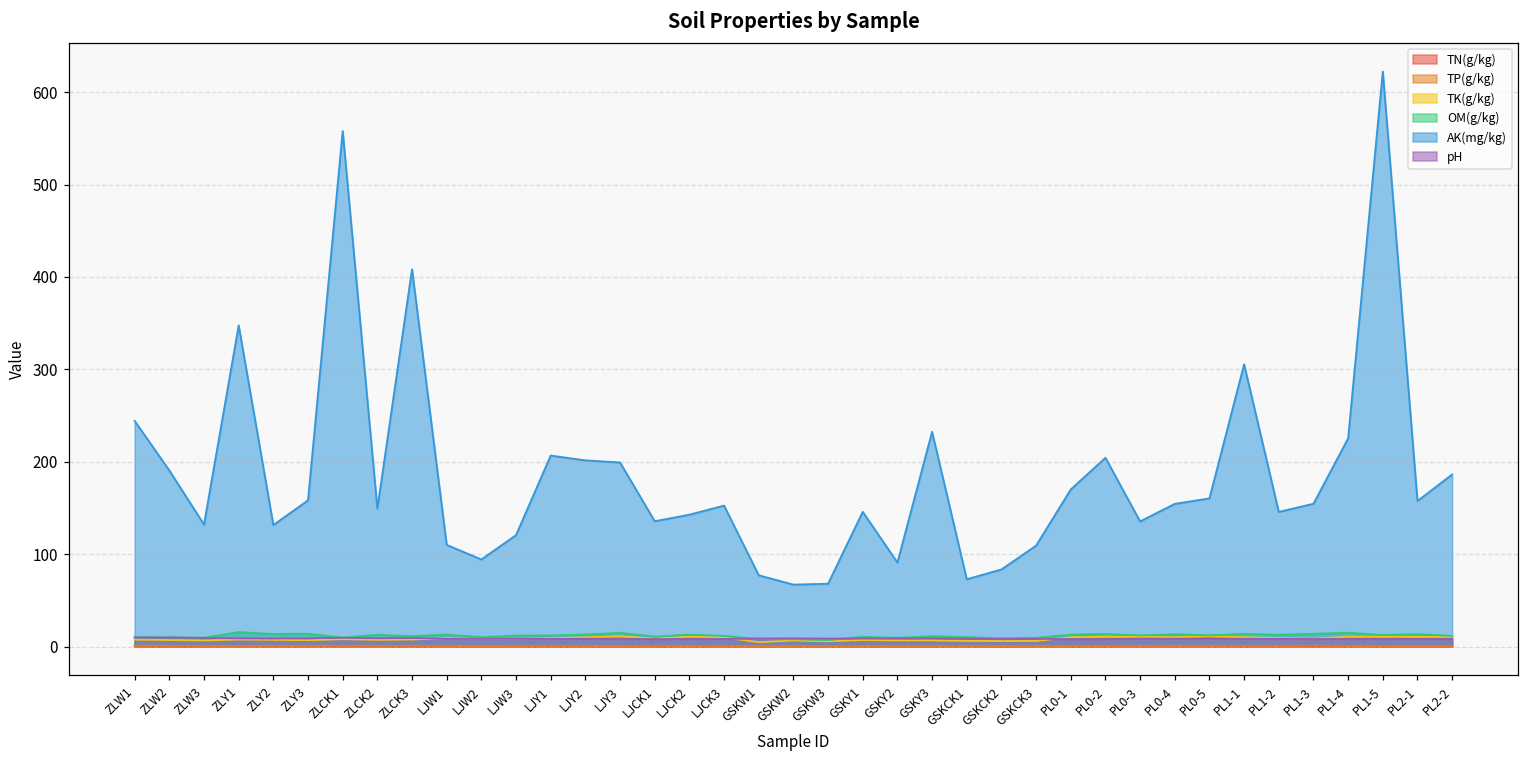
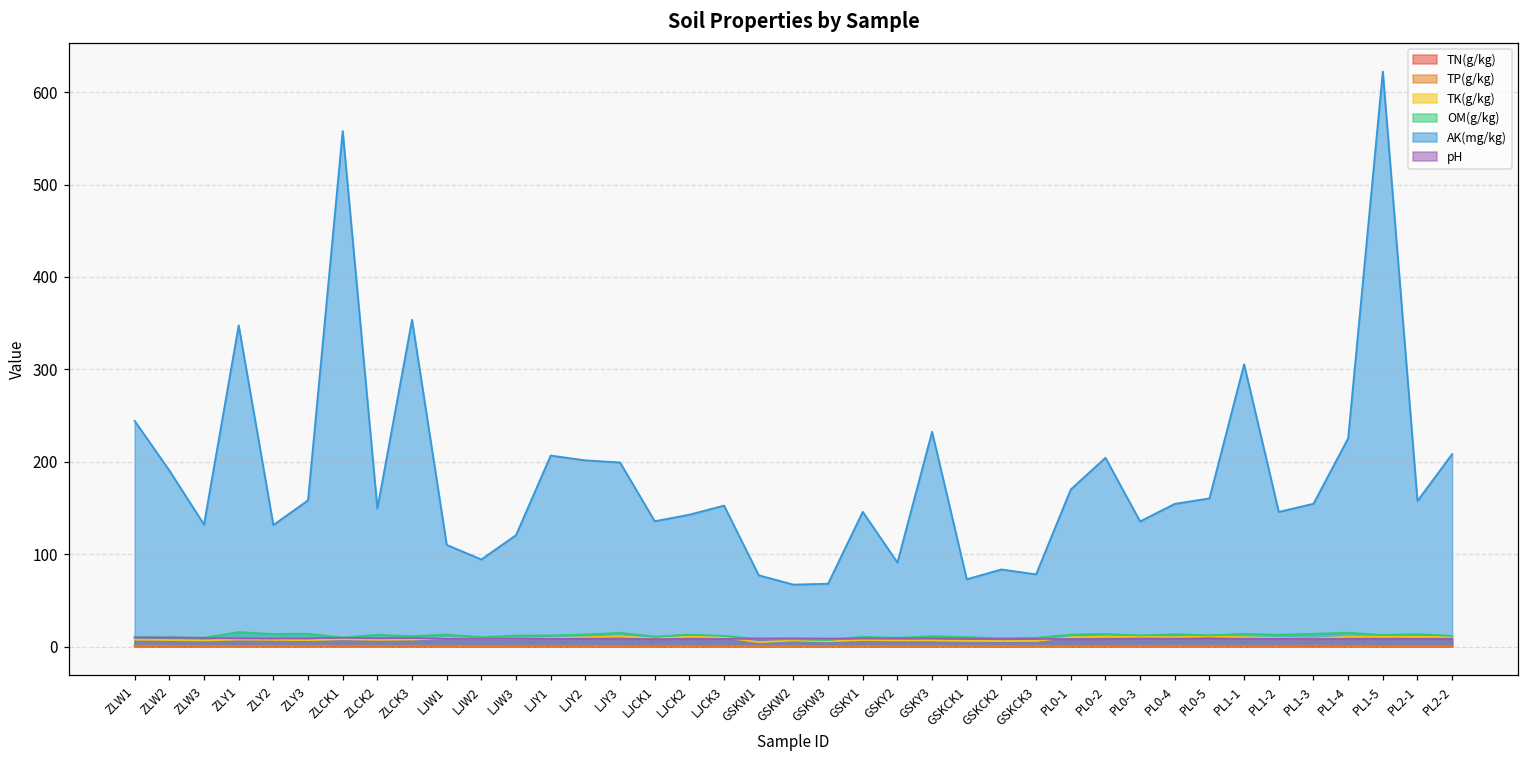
AK(mg/kg), ZLCK3: 410 -> 350
AK(mg/kg), GSKCK3: 110 -> 80
AK(mg/kg), PL2-2: 190 -> 210
